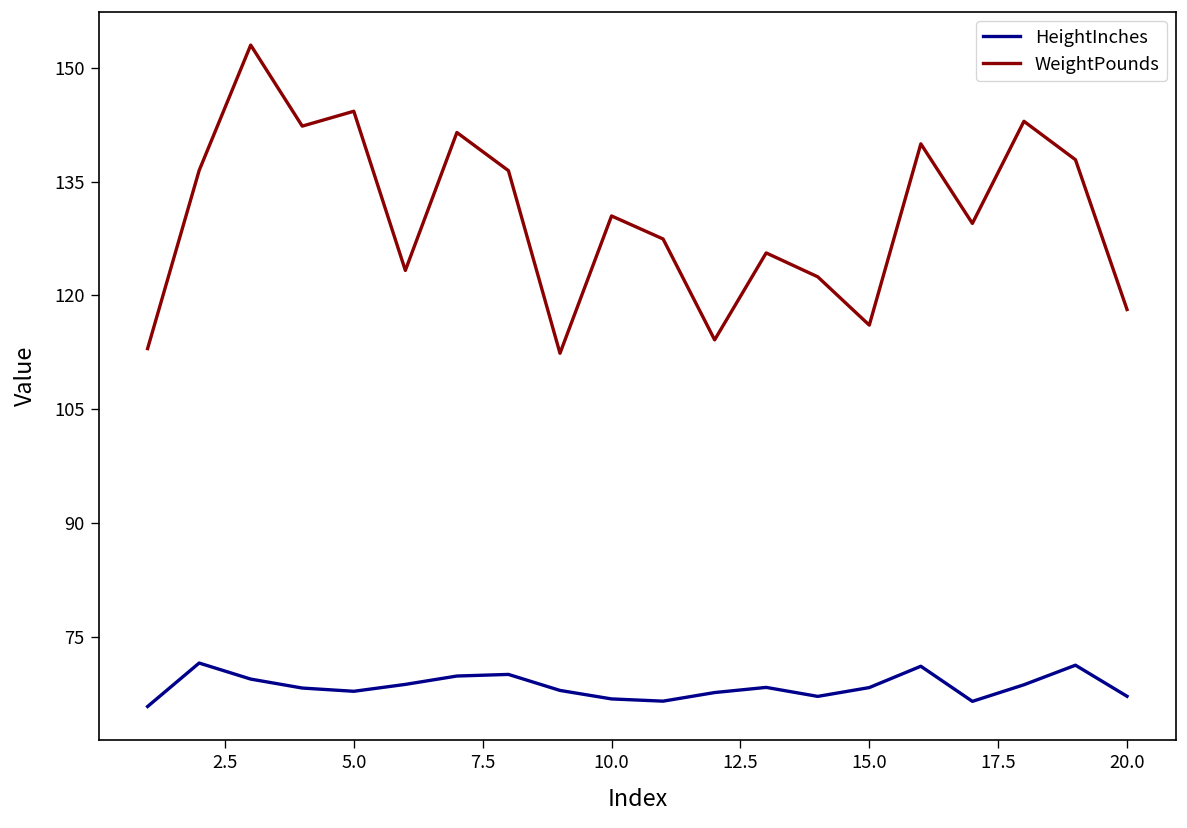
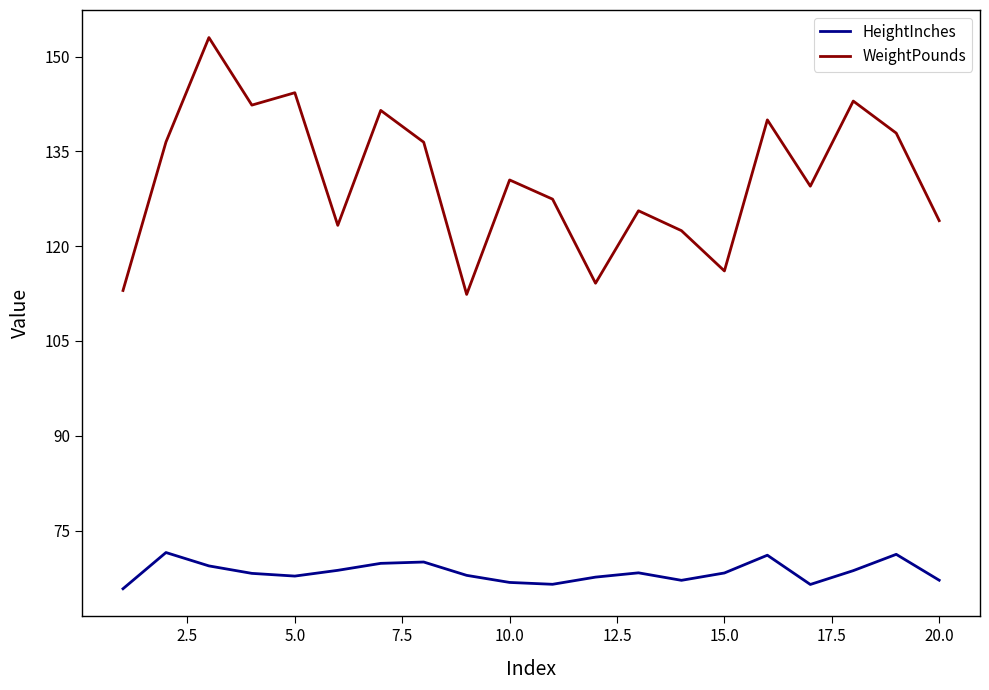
WeightPounds, 20.0: 118 -> 124
